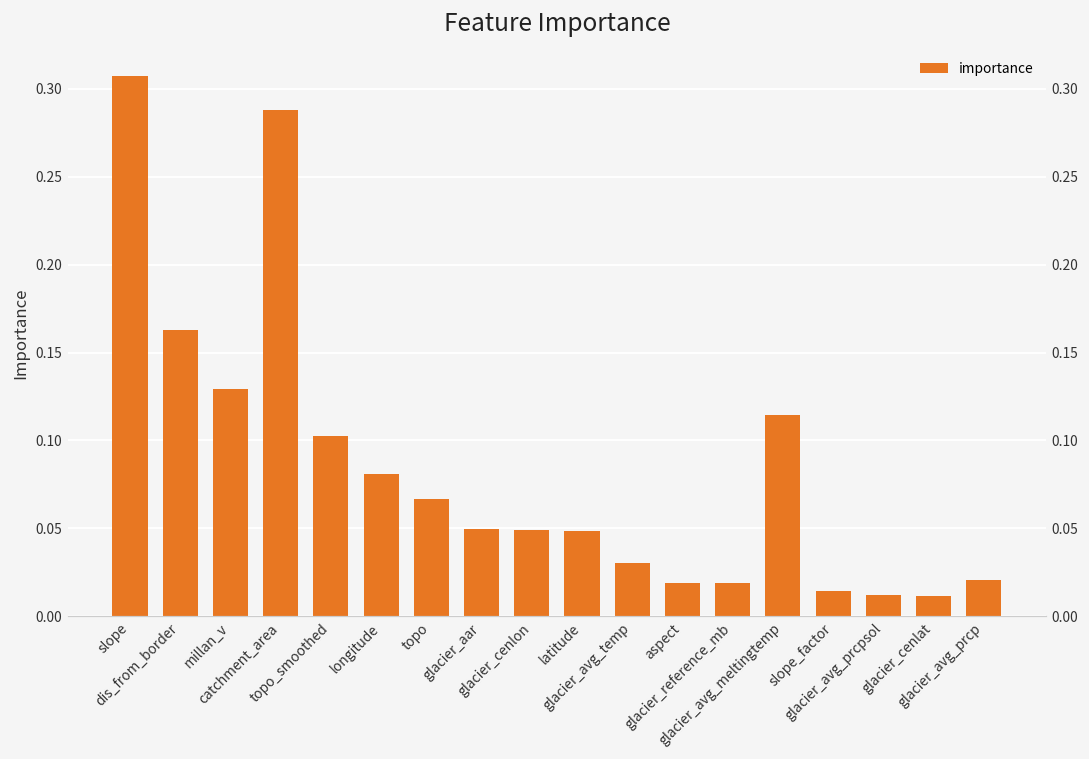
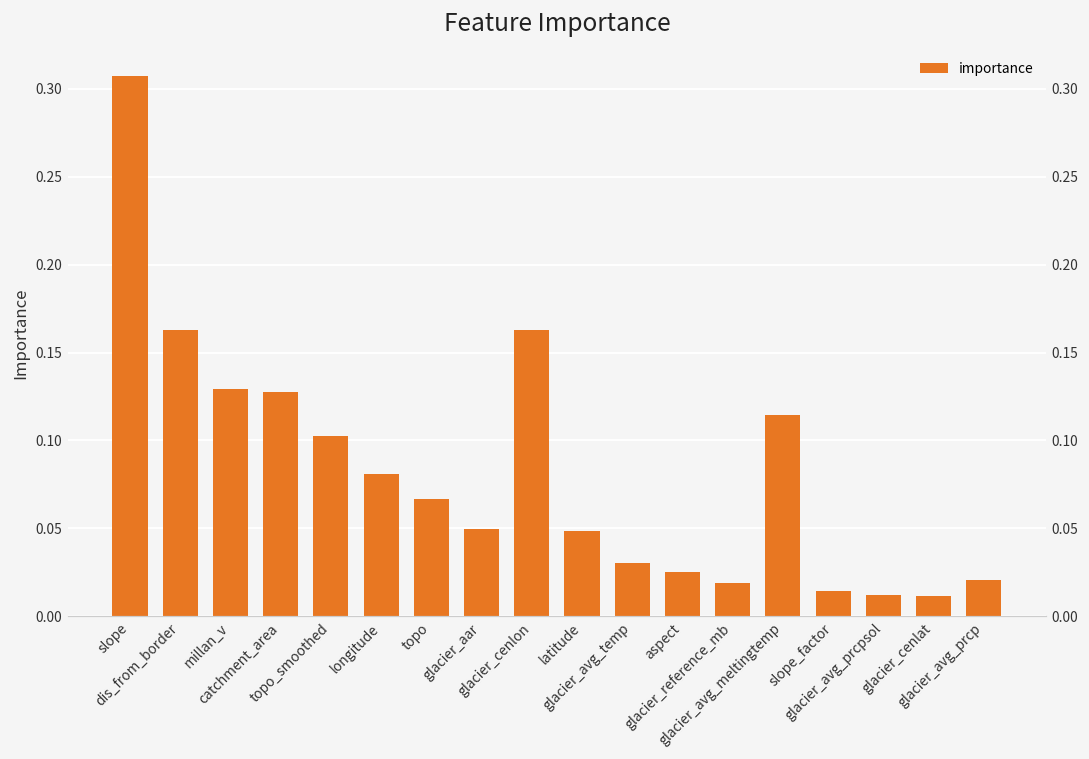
catchment_area: 0.288 -> 0.127
glacier_cenlon: 0.049 -> 0.163
aspect: 0.019 -> 0.026
